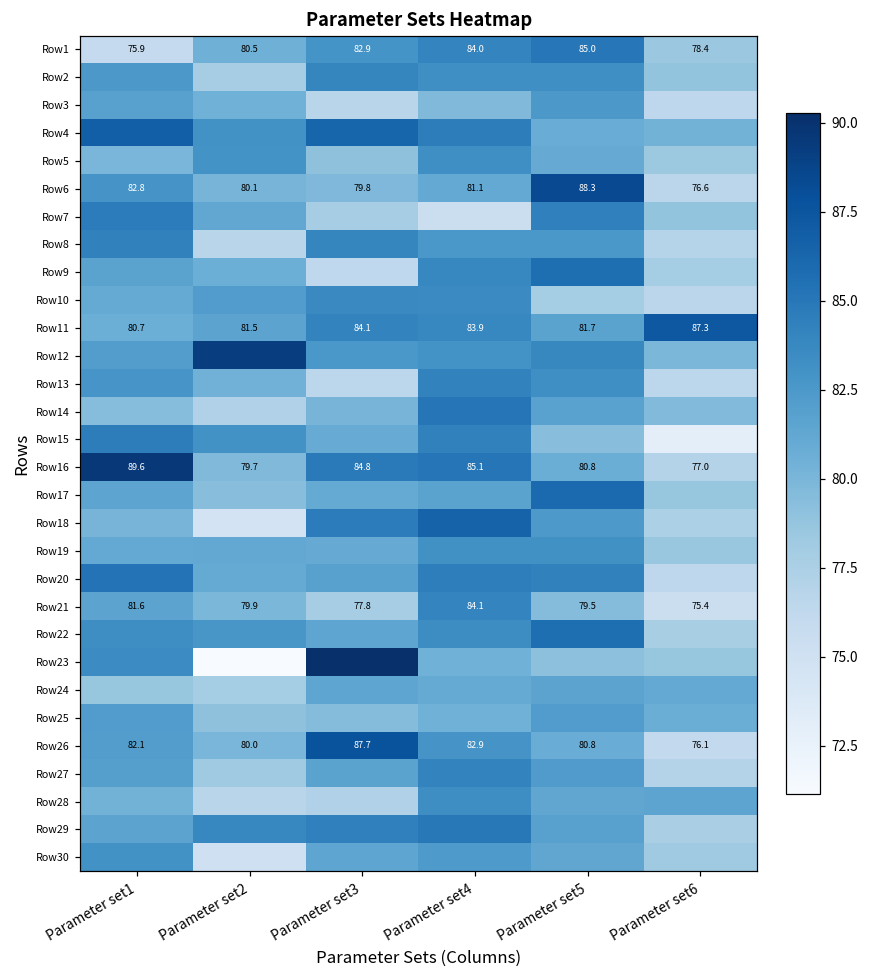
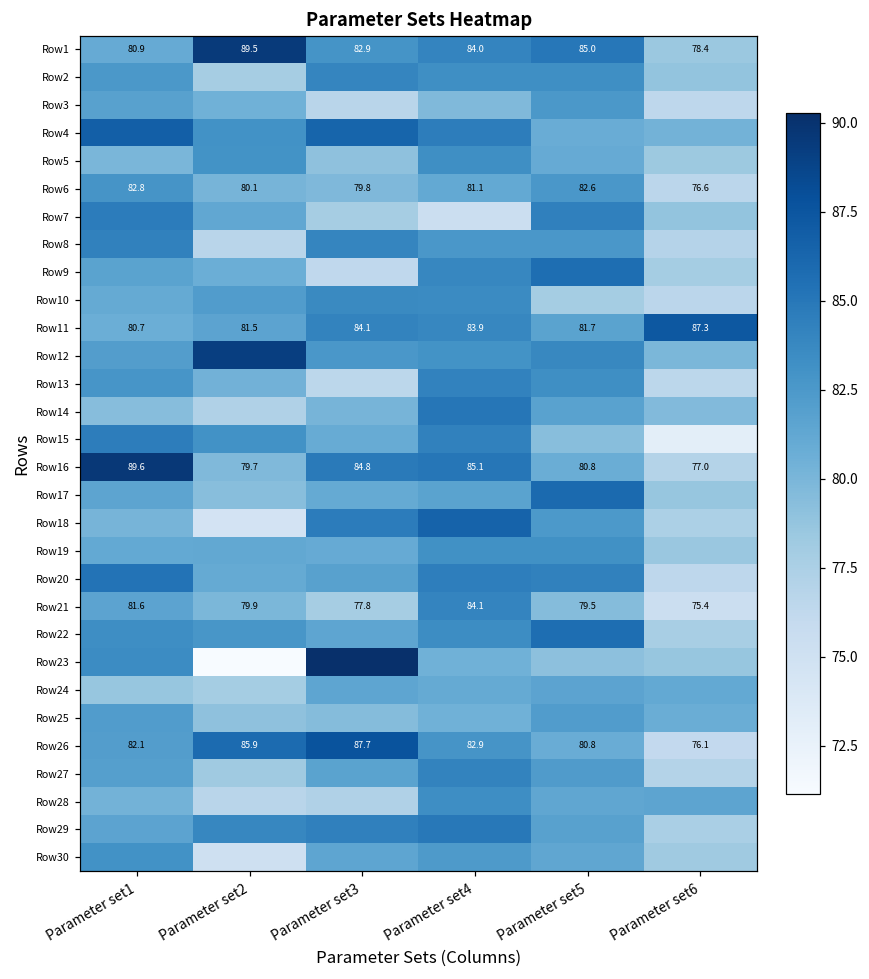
Row1, Parameter set1: 75.9 -> 80.9
Row1, Parameter set2: 80.5 -> 89.5
Row6, Parameter set5: 88.3 -> 82.6
Row26, Parameter set2: 80.0 -> 85.9
